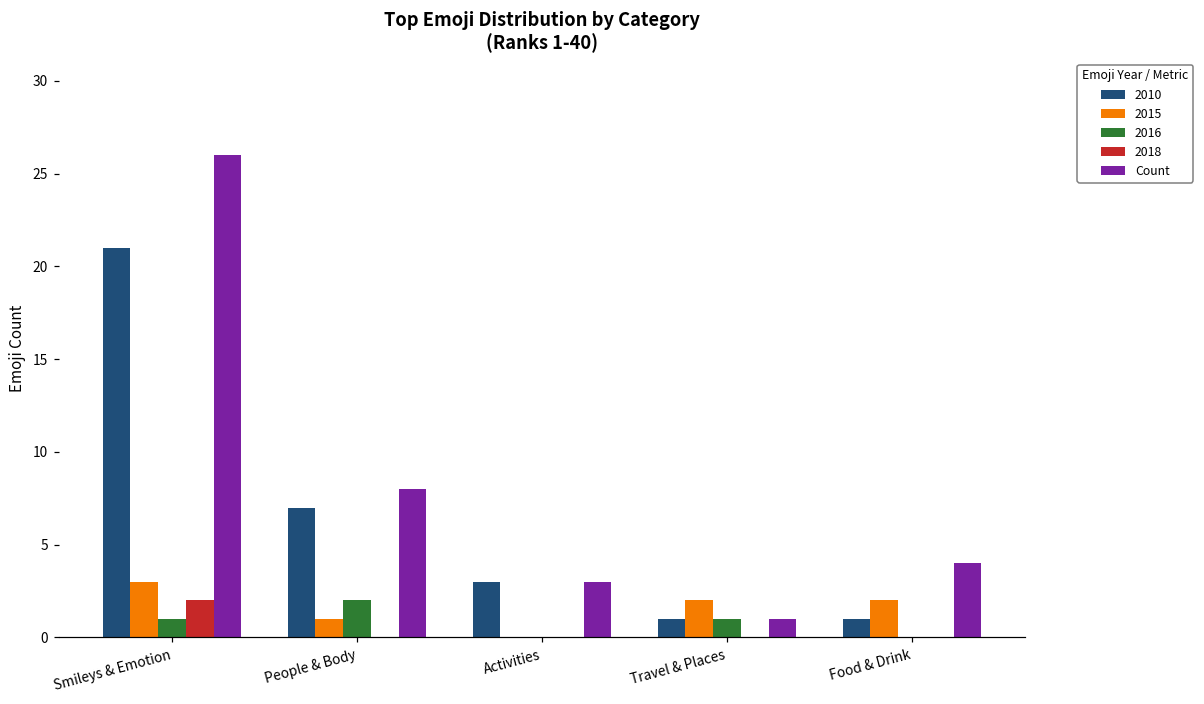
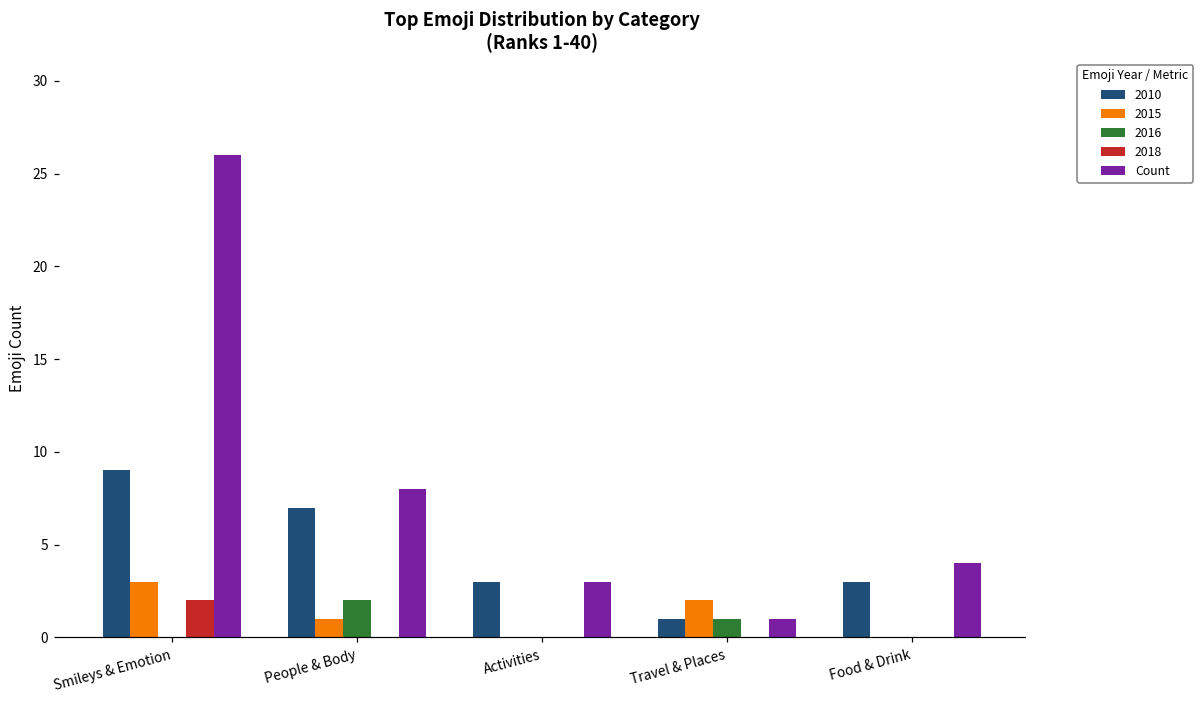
2010, Smileys & Emotion: 21 -> 9
2016, Smileys & Emotion: 1 -> 0
2010, Food & Drink: 1 -> 3
2015, Food & Drink: 2 -> 0
